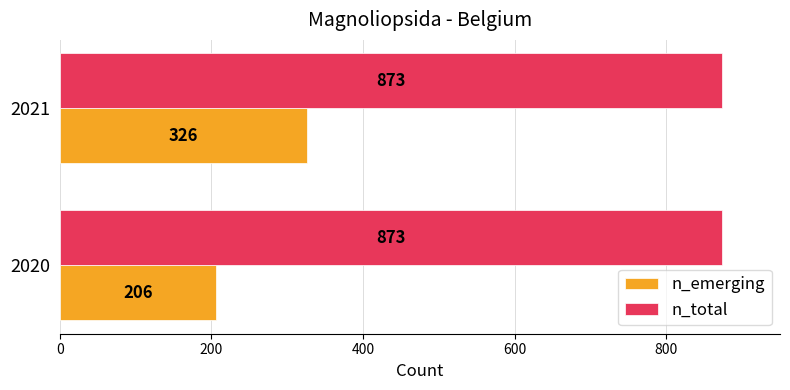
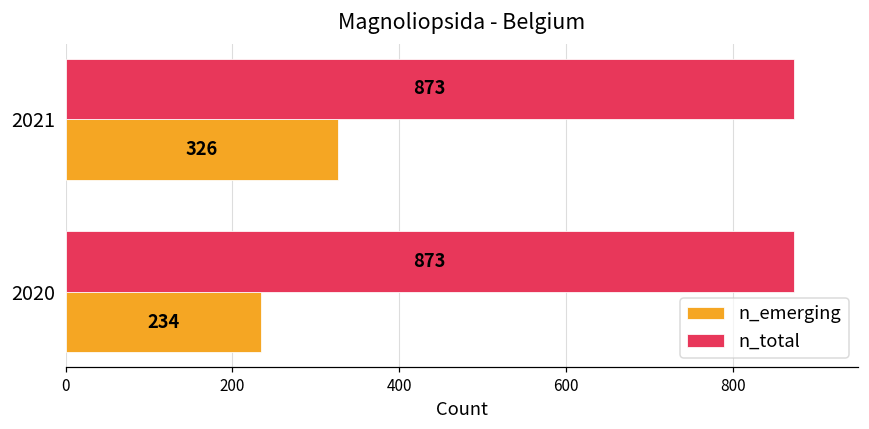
n_emerging, 2020: 206 -> 234
